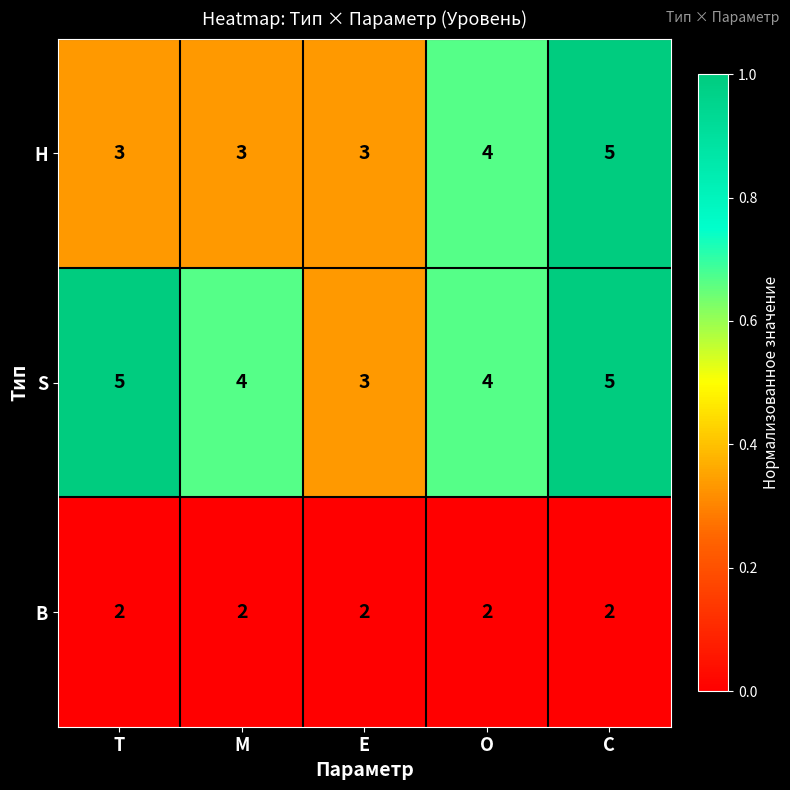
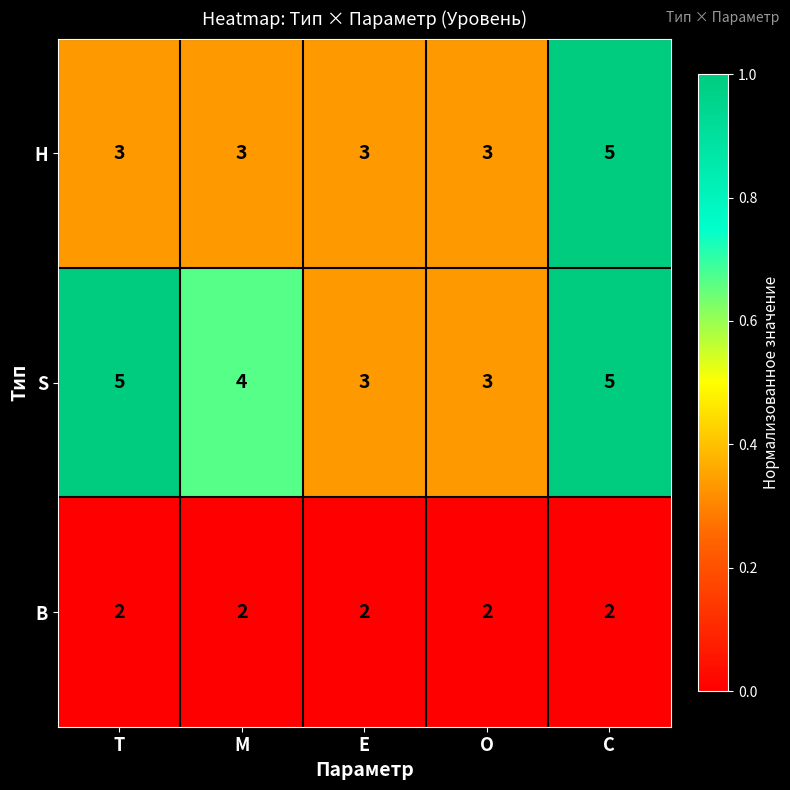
H, O: 4 -> 3
S, O: 4 -> 3
